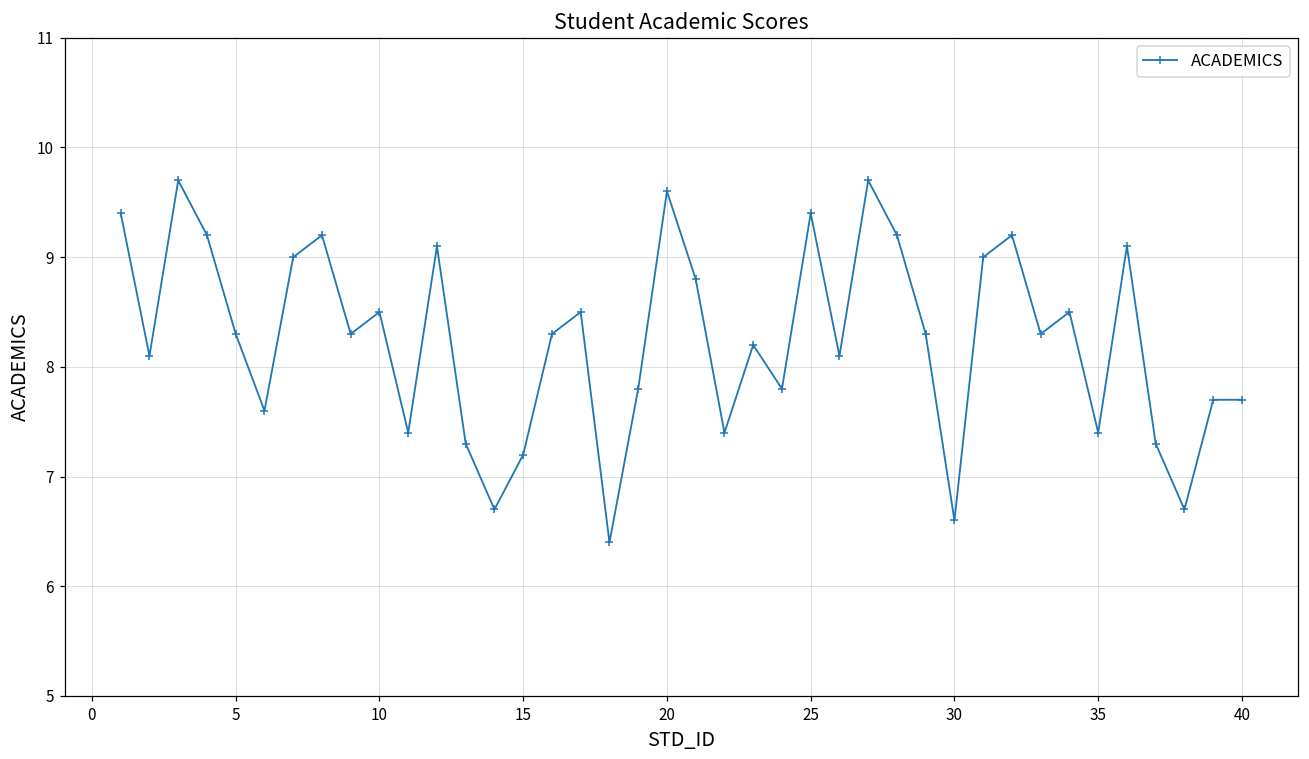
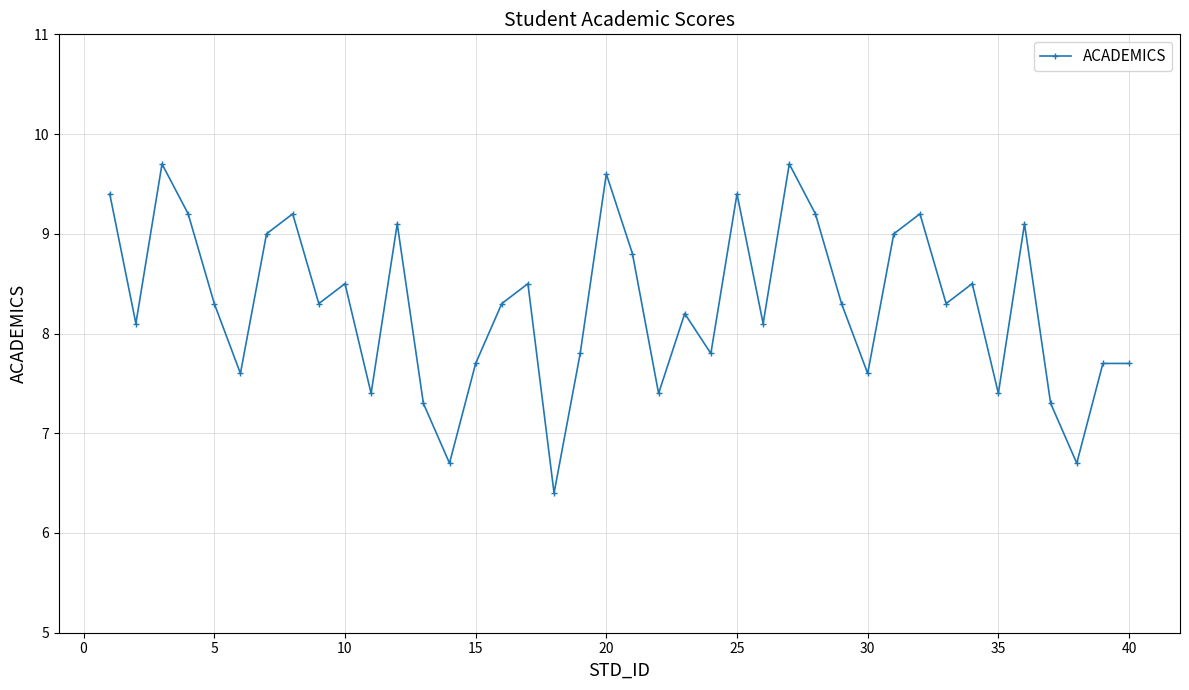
15: 7.2 -> 7.7
30: 6.6 -> 7.6
